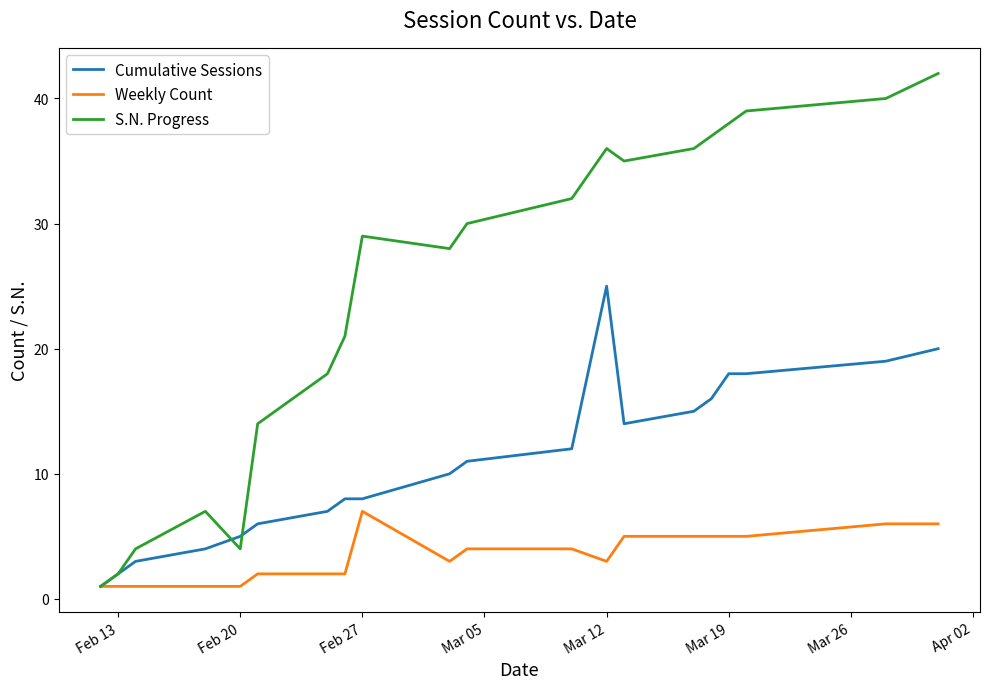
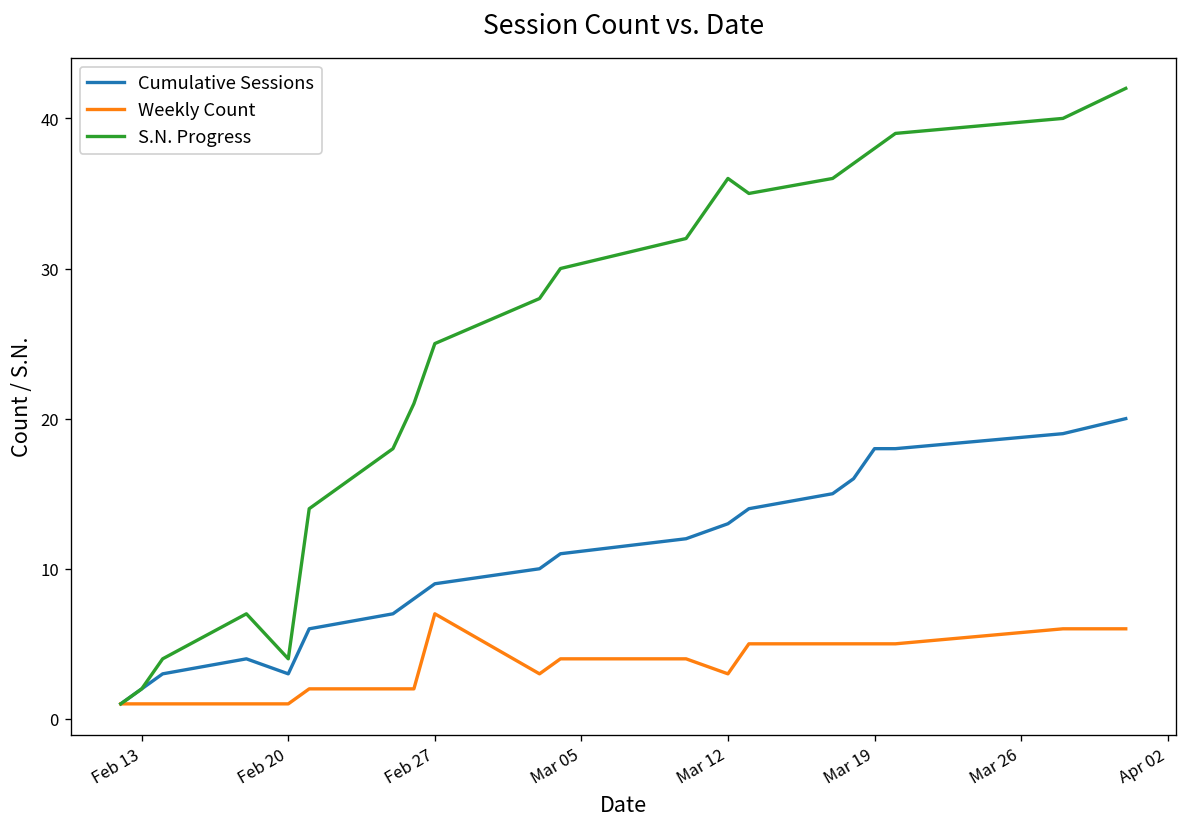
Cumulative Sessions, Feb 20: 5 -> 3
Cumulative Sessions, Feb 27: 8 -> 9
S.N. Progress, Feb 27: 29 -> 25
Cumulative Sessions, Mar 12: 25 -> 13
